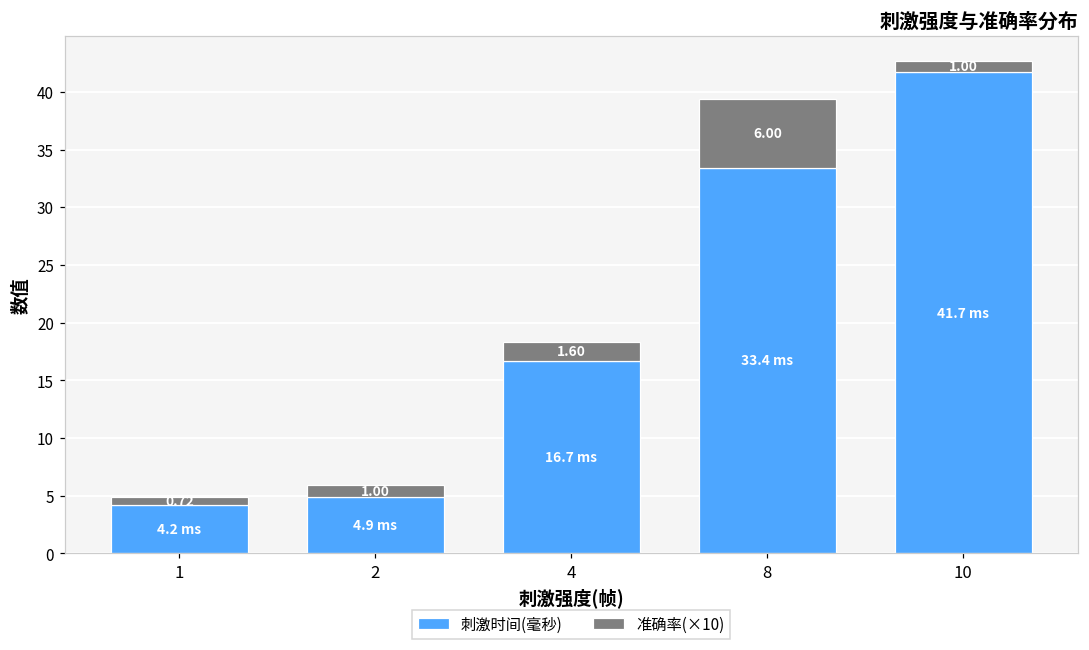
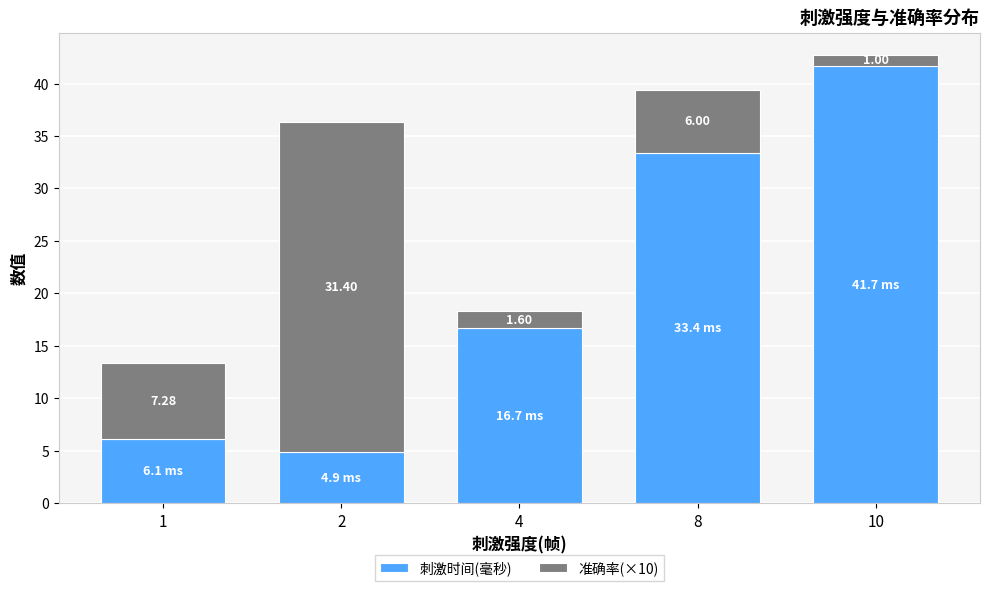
刺激时间(毫秒), 1: 4.2 -> 6.1
准确率(×10), 1: 0.72 -> 7.28
准确率(×10), 2: 1.00 -> 31.40
